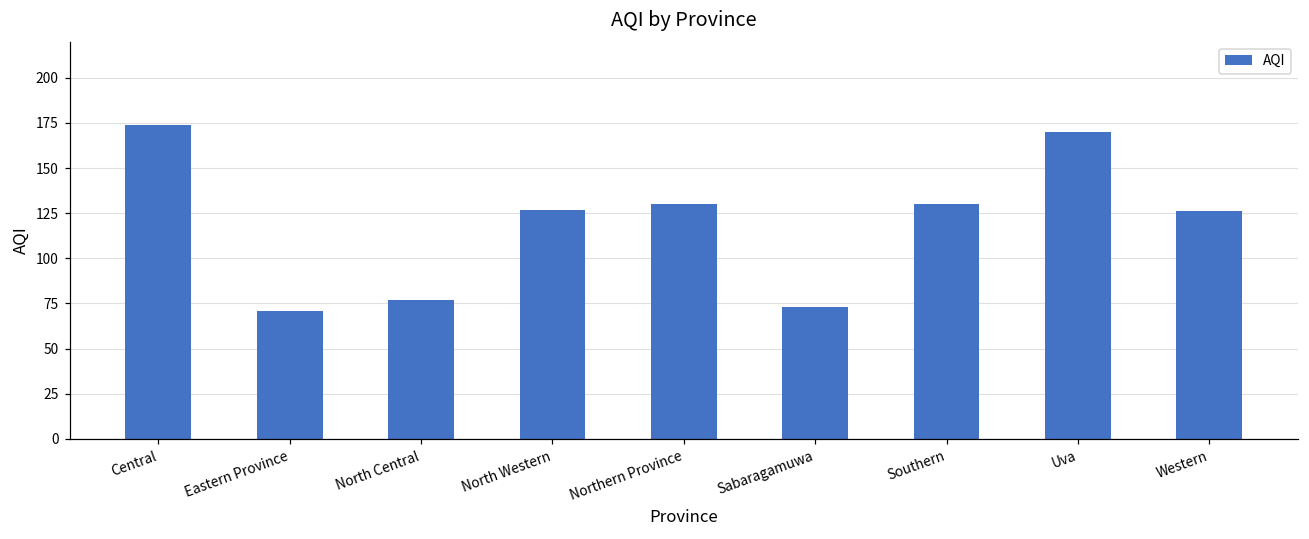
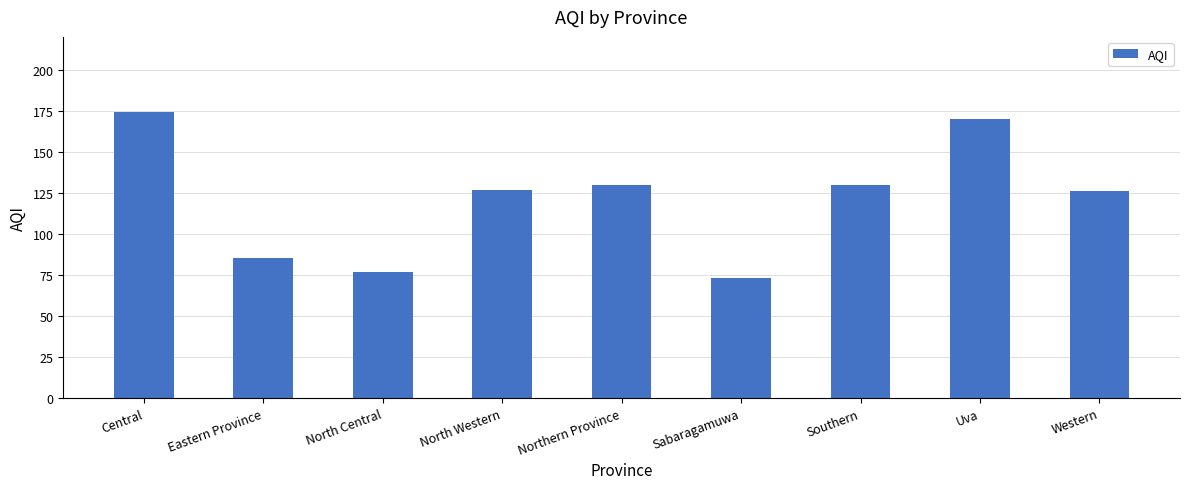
Eastern Province: 71 -> 85
